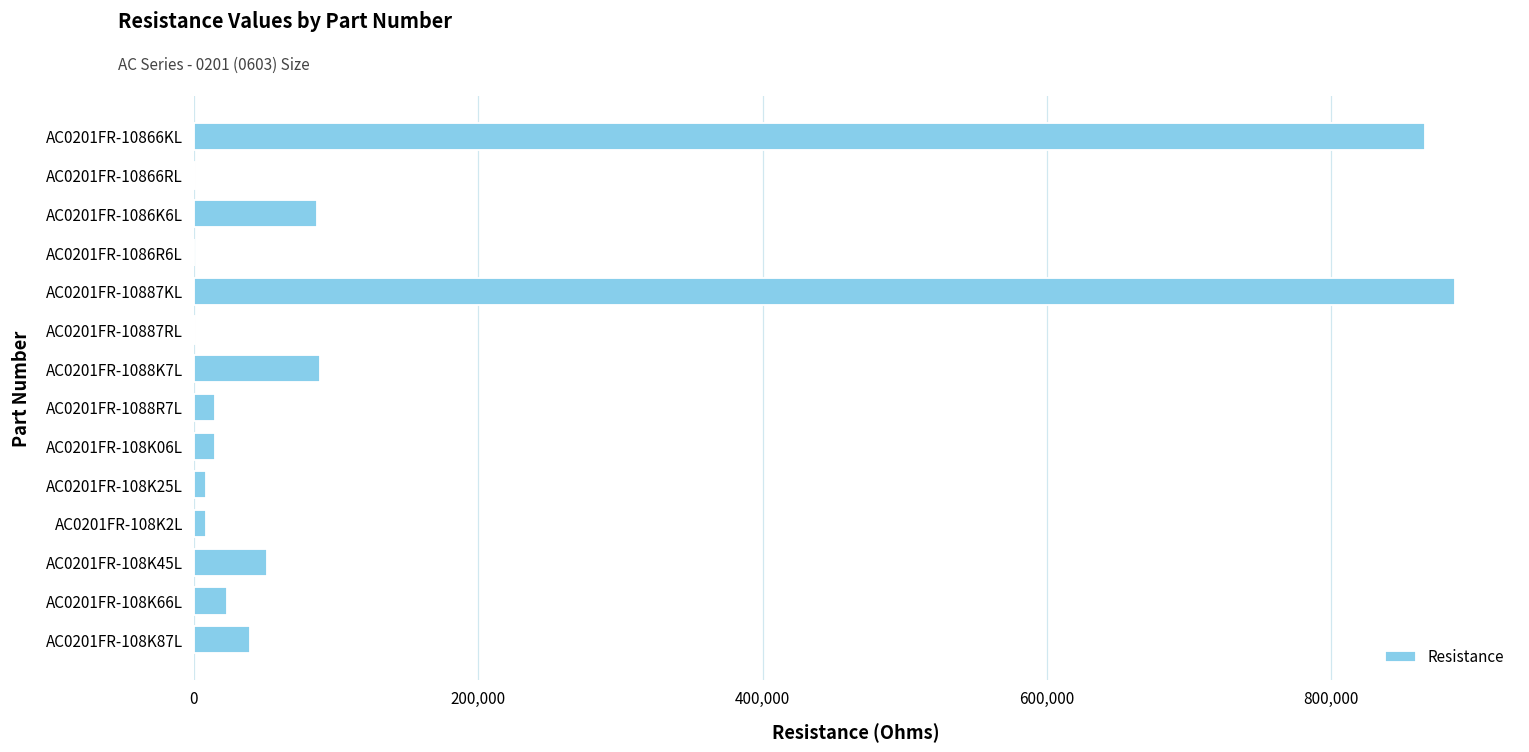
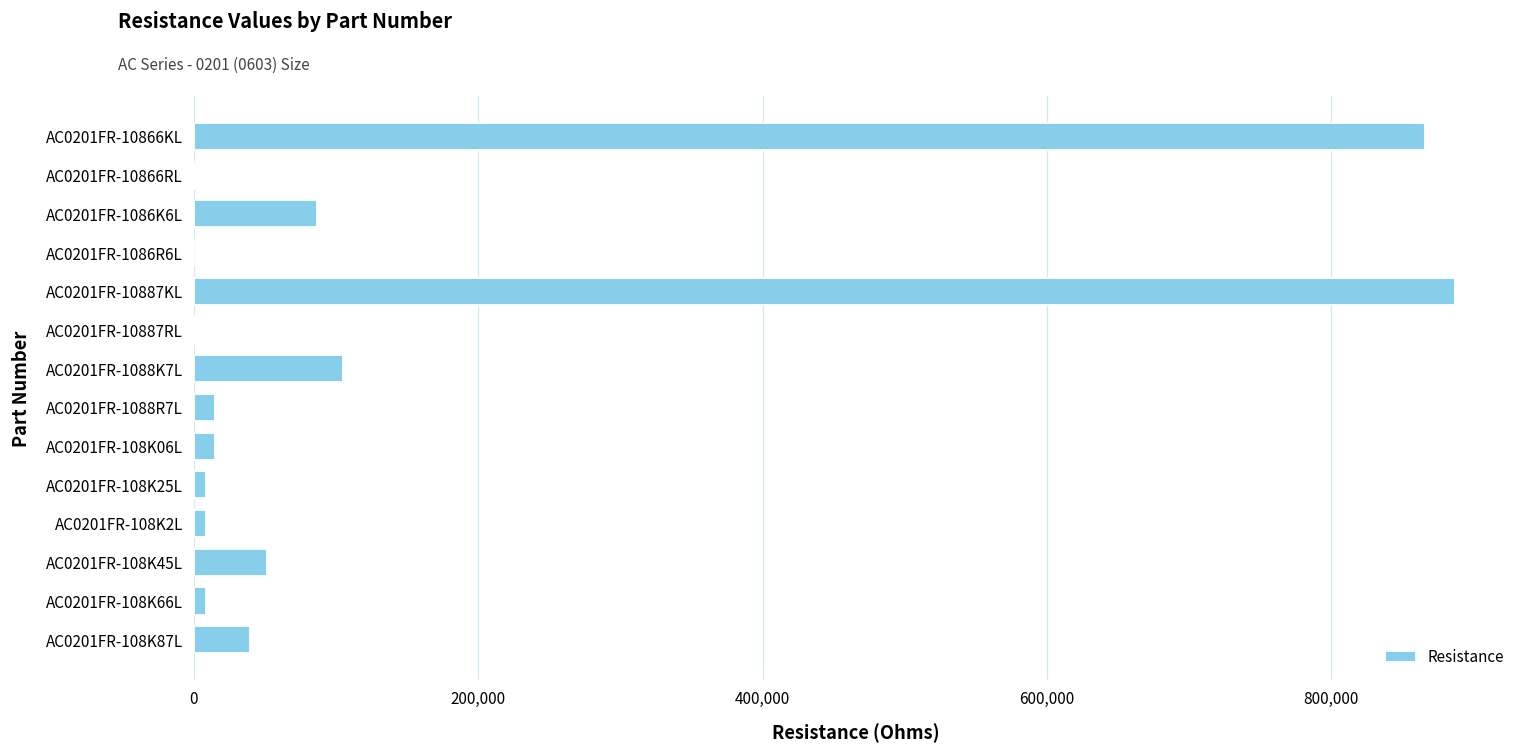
AC0201FR-1088K7L: 89,000 -> 105,000
AC0201FR-108K66L: 23,000 -> 9,000
